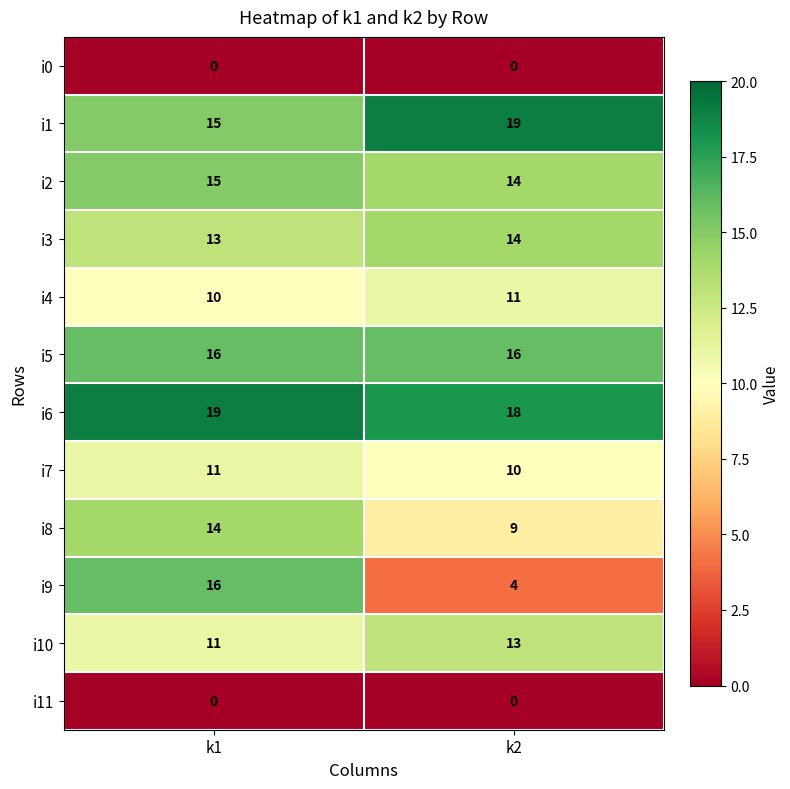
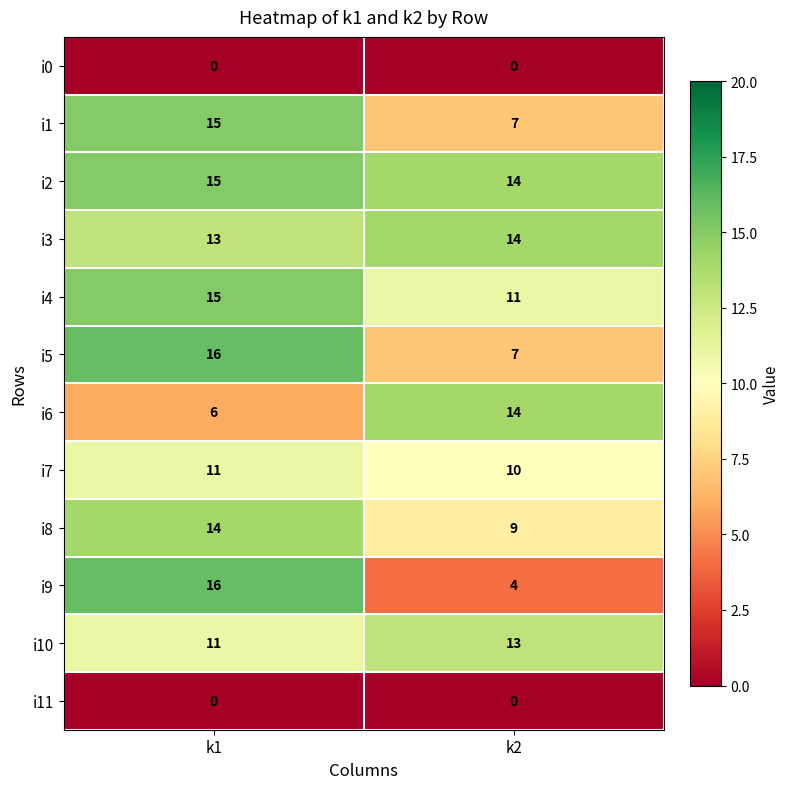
i1, k2: 19 -> 7
i4, k1: 10 -> 15
i5, k2: 16 -> 7
i6, k1: 19 -> 6
i6, k2: 18 -> 14
